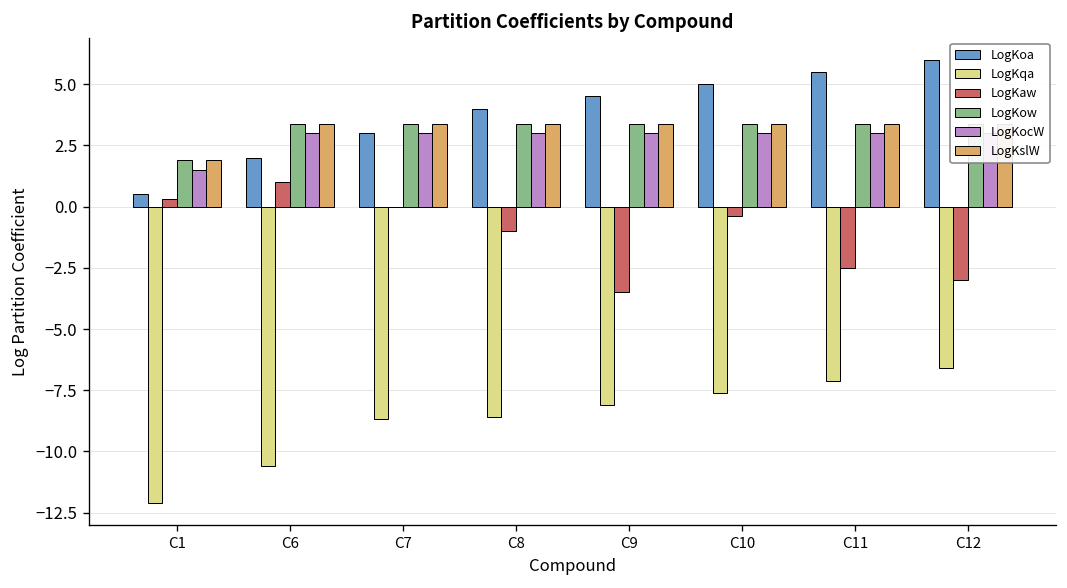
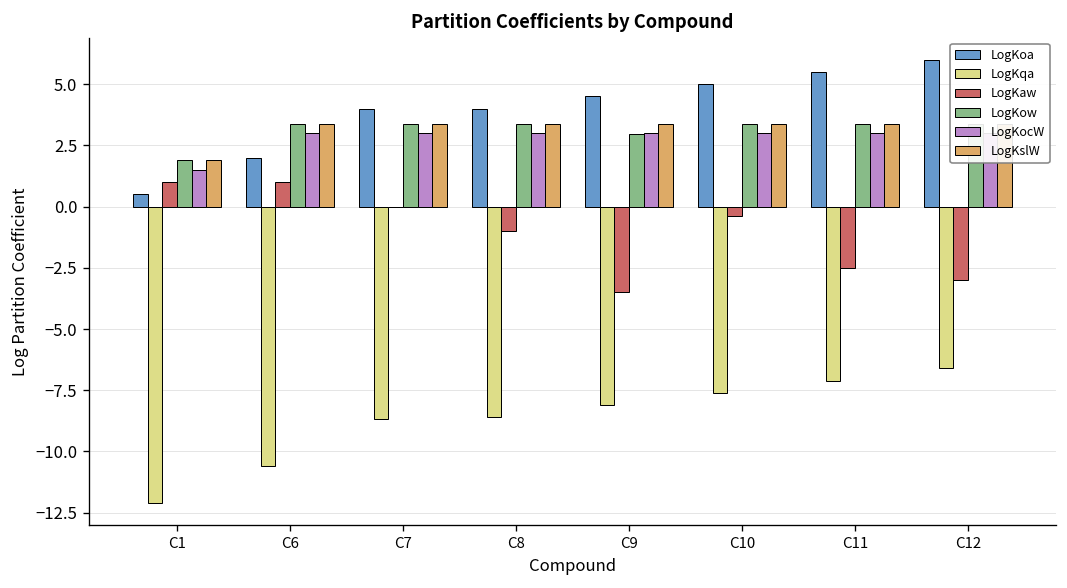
LogKaw, C1: 0.3 -> 1.0
LogKoa, C7: 3 -> 4
LogKow, C9: 3.4 -> 3.0
